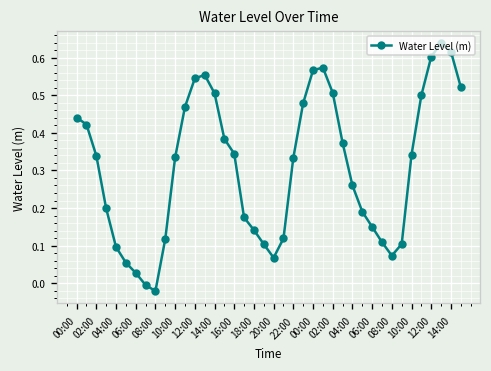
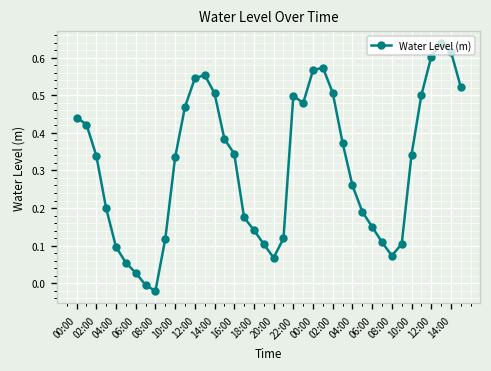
22:00: 0.33 -> 0.50
